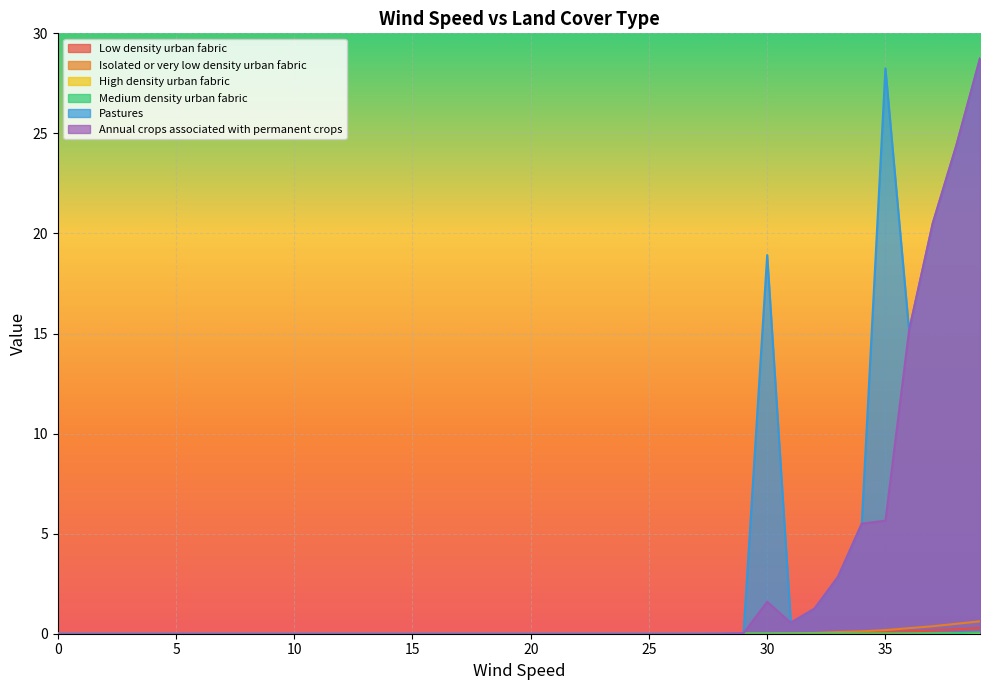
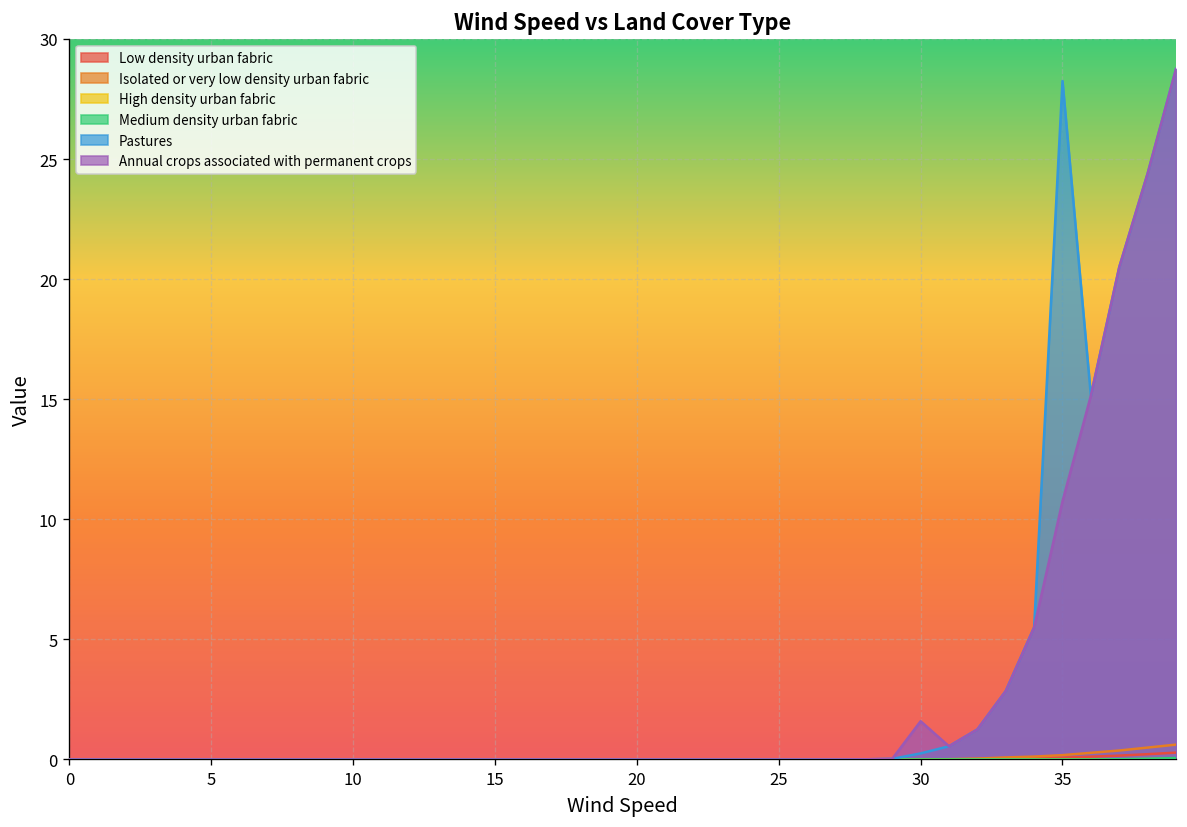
Pastures, 30: 18.9 -> 0.3
Annual crops associated with permanent crops, 35: 5.7 -> 10.8
